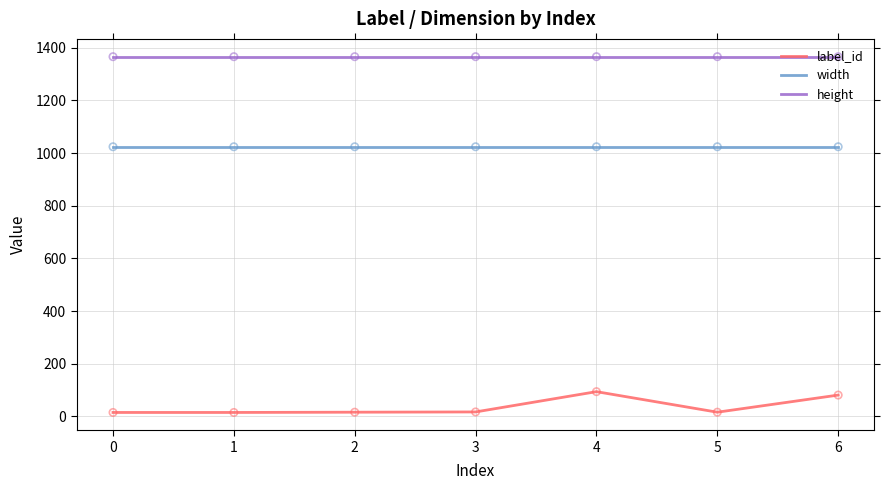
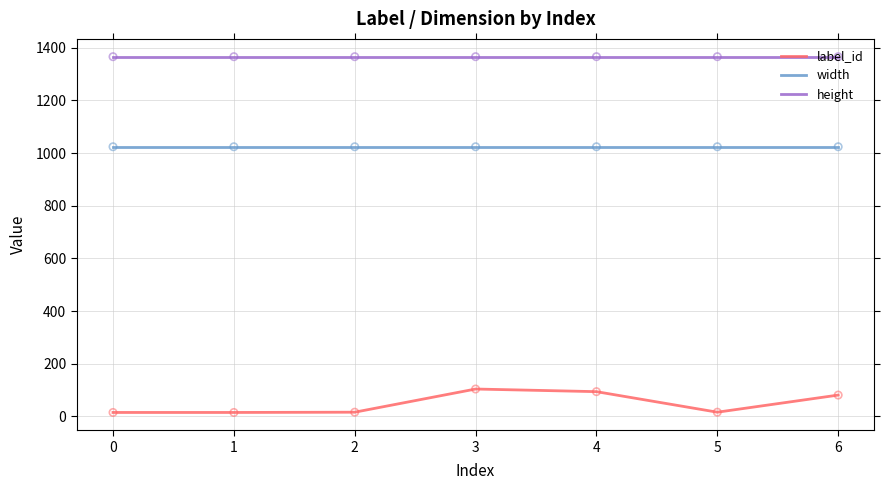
label_id, 3: 20 -> 100
